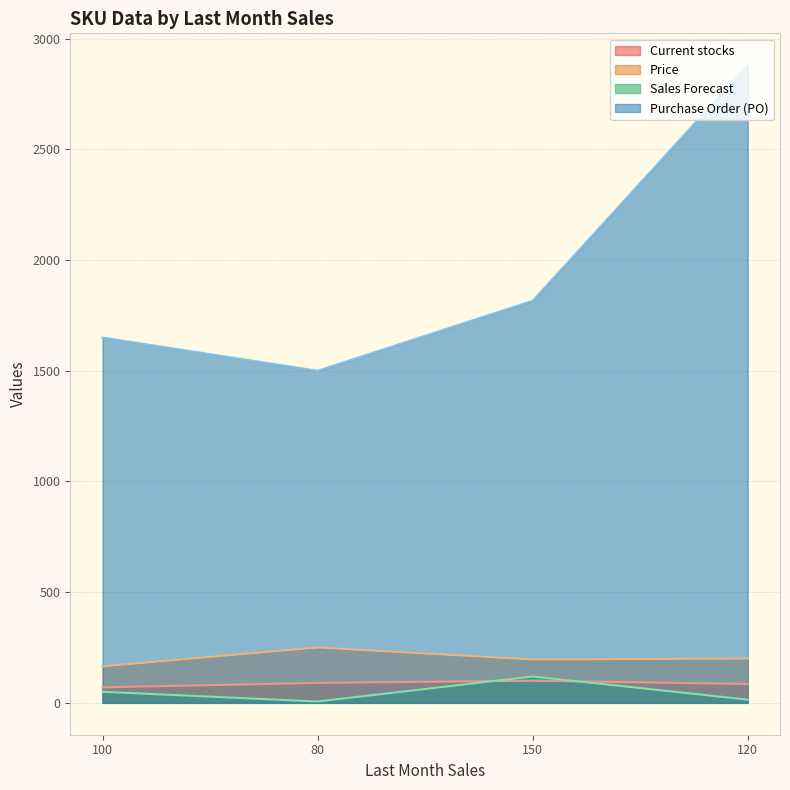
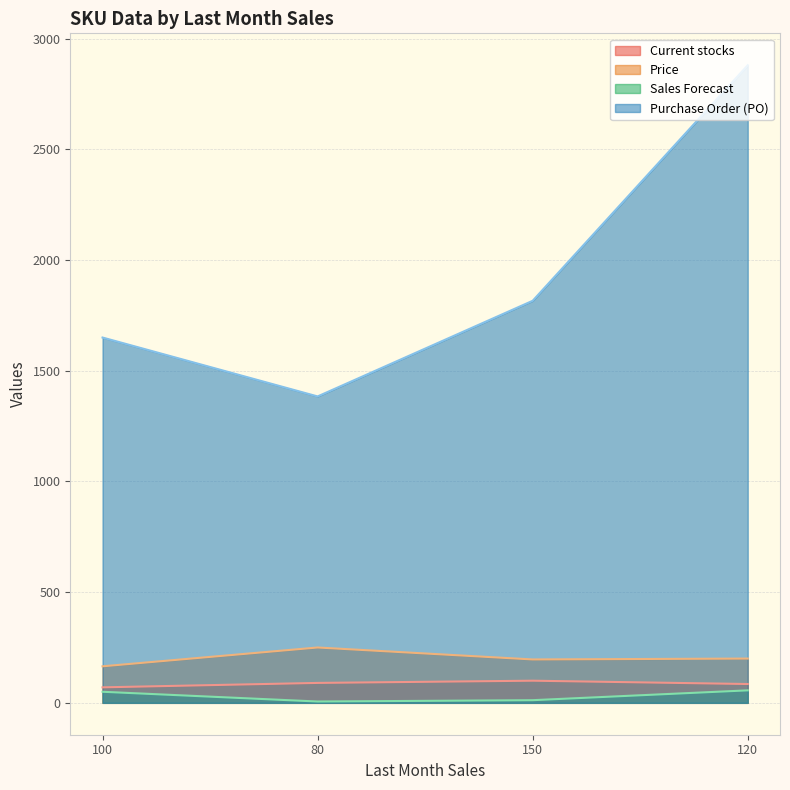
Purchase Order (PO), 80: 1500 -> 1380
Sales Forecast, 150: 120 -> 10
Sales Forecast, 120: 10 -> 60
